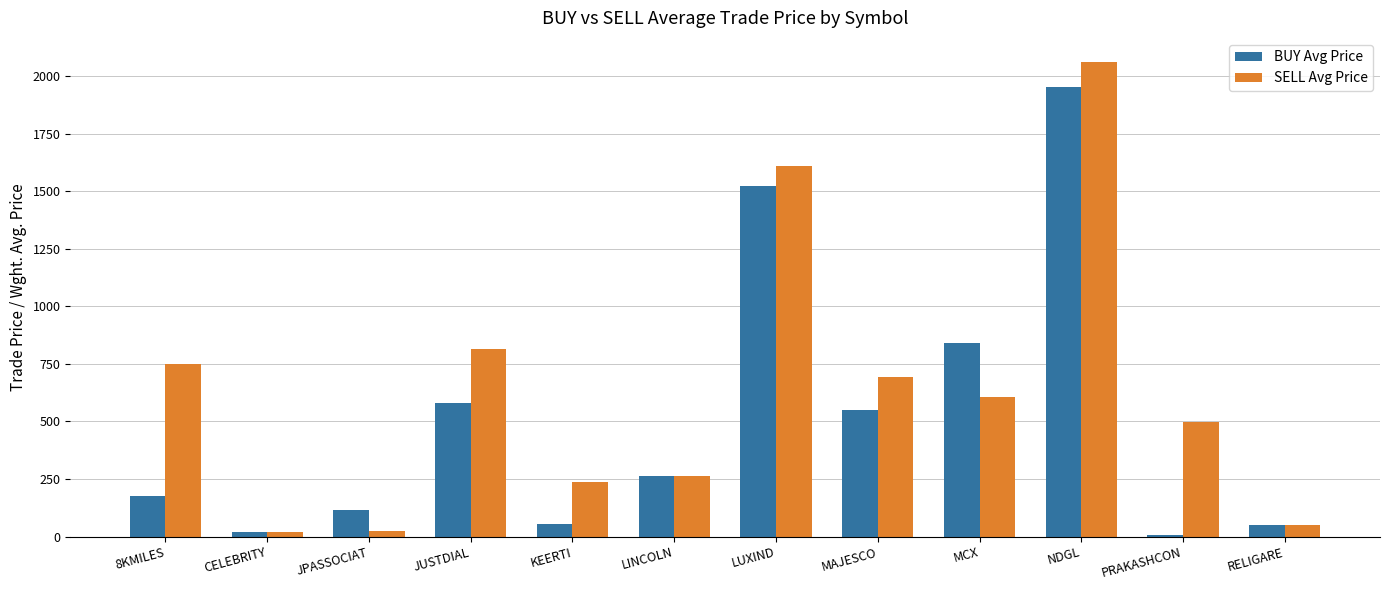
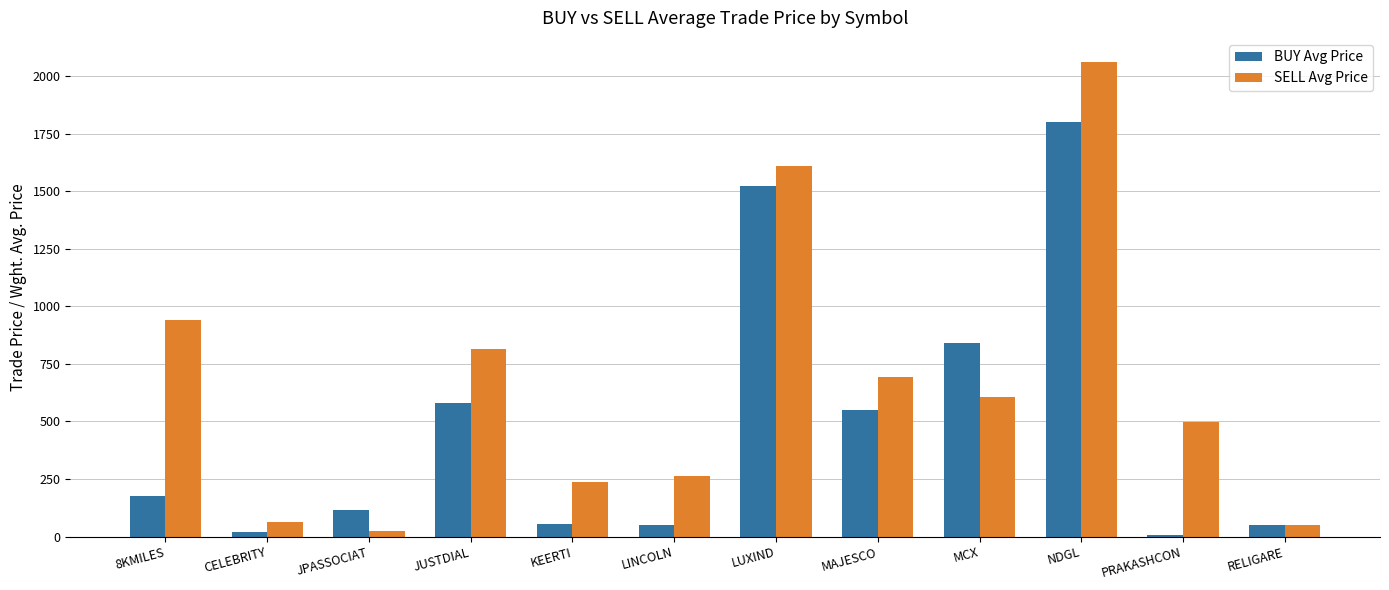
SELL Avg Price, 8KMILES: 750 -> 940
SELL Avg Price, CELEBRITY: 20 -> 60
BUY Avg Price, LINCOLN: 260 -> 50
BUY Avg Price, NDGL: 1950 -> 1800
